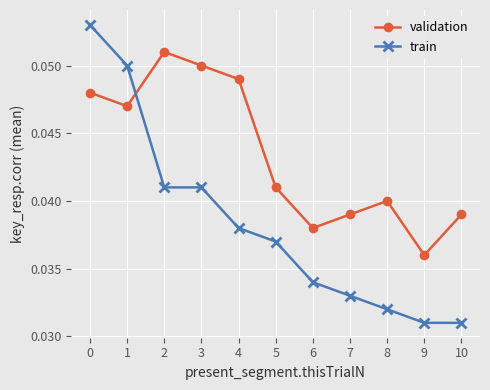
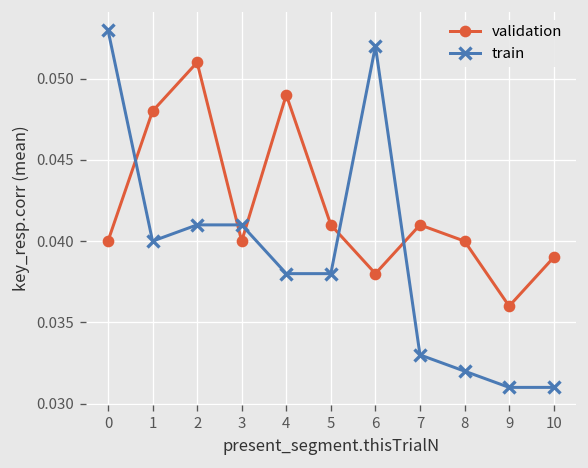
validation, 0: 0.048 -> 0.040
validation, 1: 0.047 -> 0.048
train, 1: 0.05 -> 0.04
validation, 3: 0.05 -> 0.04
train, 5: 0.037 -> 0.038
train, 6: 0.034 -> 0.052
validation, 7: 0.039 -> 0.041
